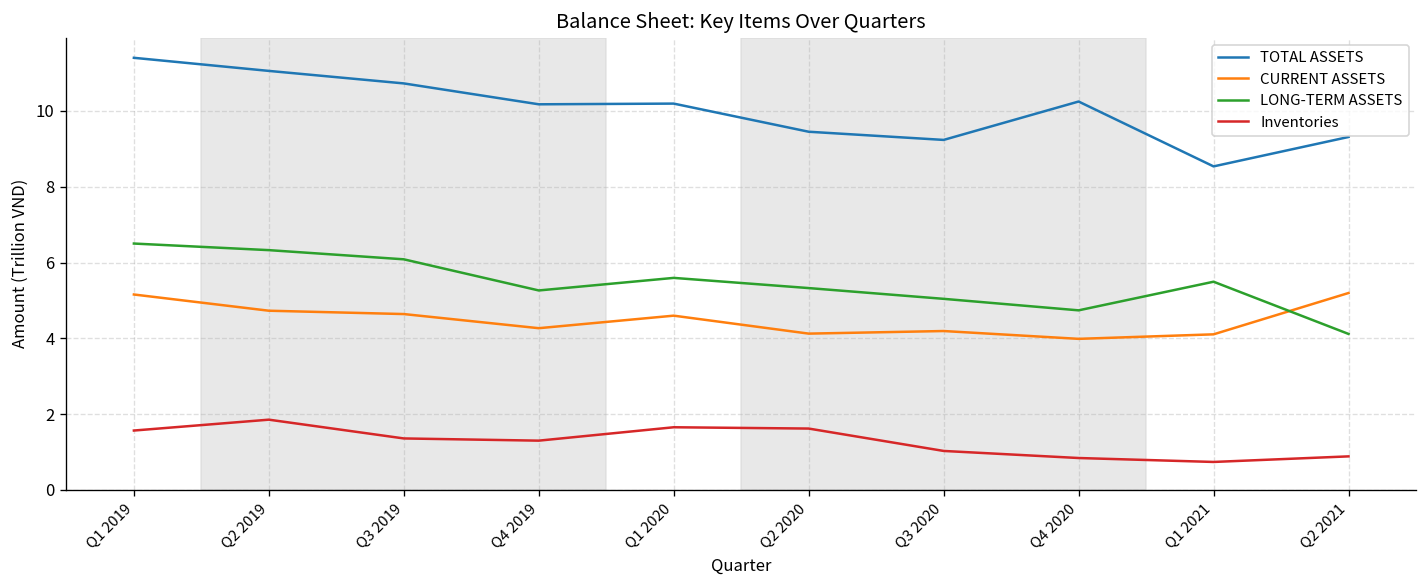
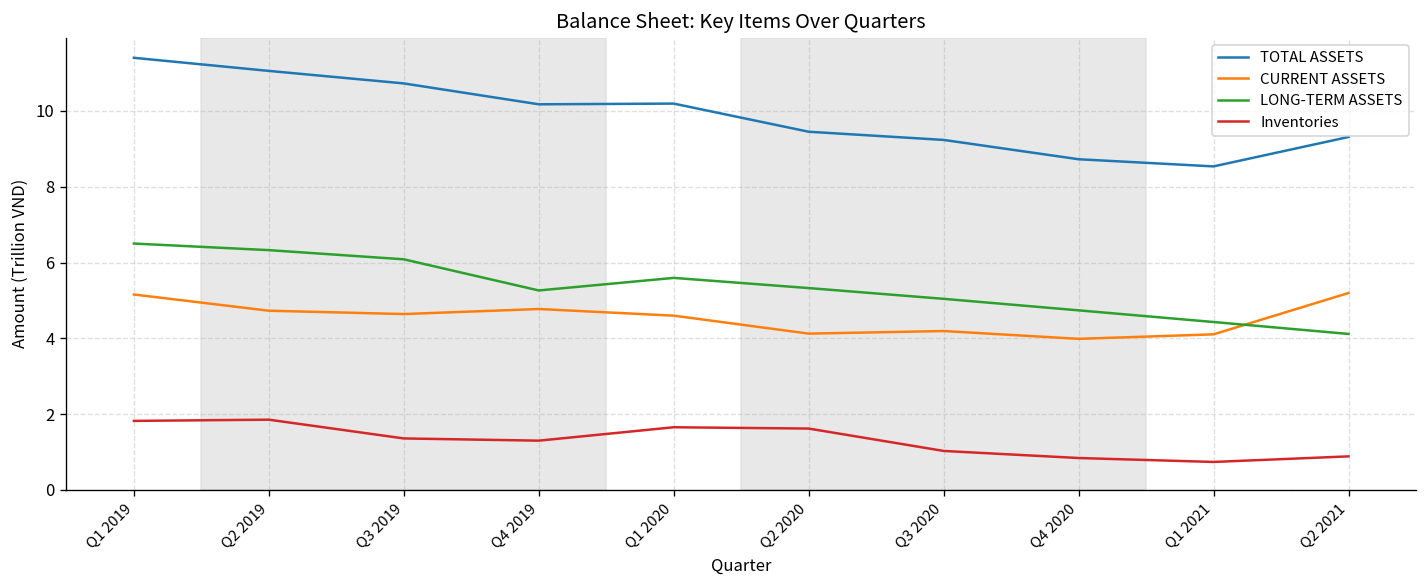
Inventories, Q1 2019: 1.6 -> 1.8
CURRENT ASSETS, Q4 2019: 4.3 -> 4.8
TOTAL ASSETS, Q4 2020: 10.2 -> 8.7
LONG-TERM ASSETS, Q1 2021: 5.5 -> 4.4
